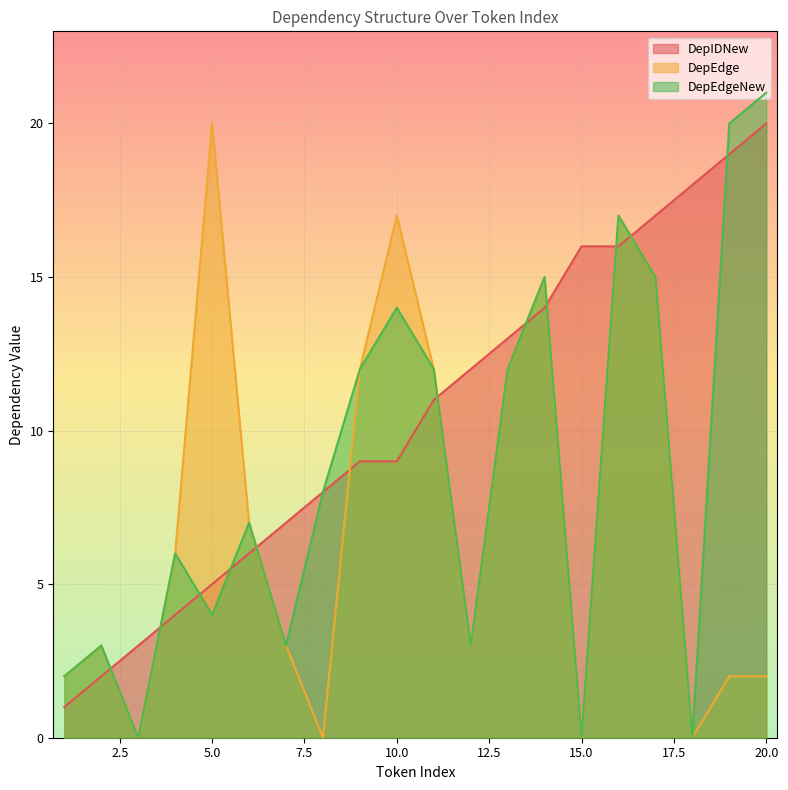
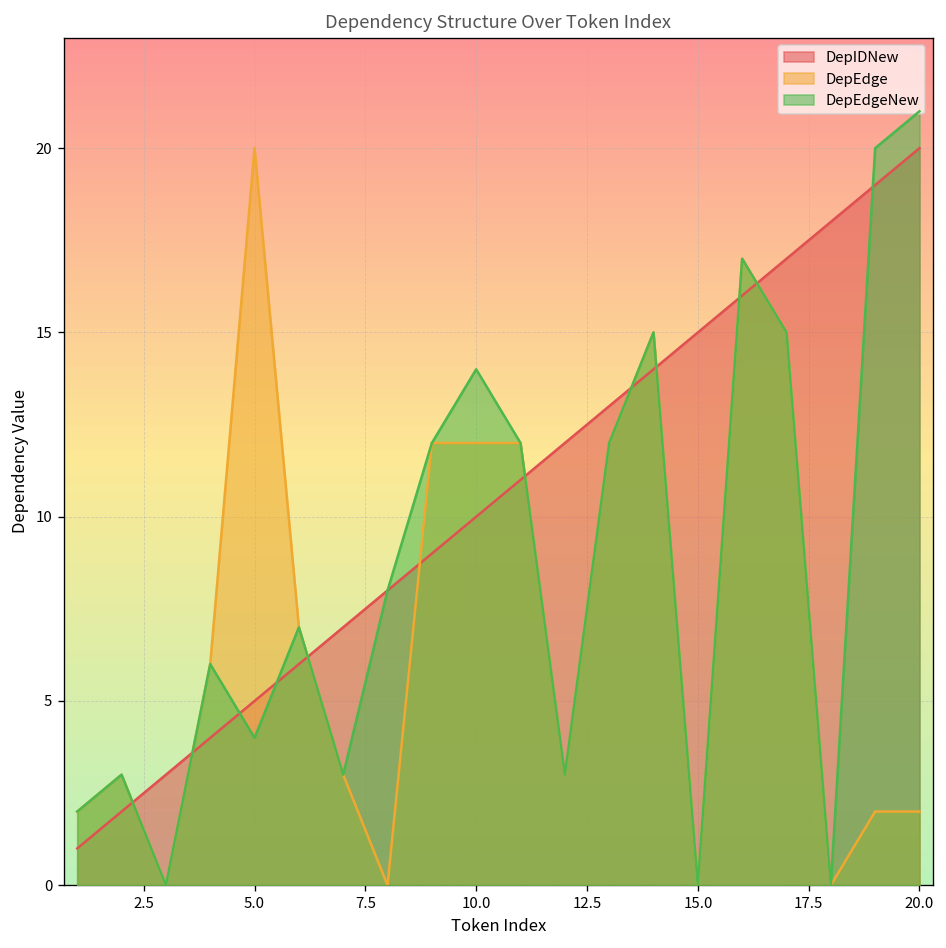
DepIDNew, 10.0: 9 -> 10
DepEdge, 10.0: 17 -> 12
DepIDNew, 15.0: 16 -> 15
